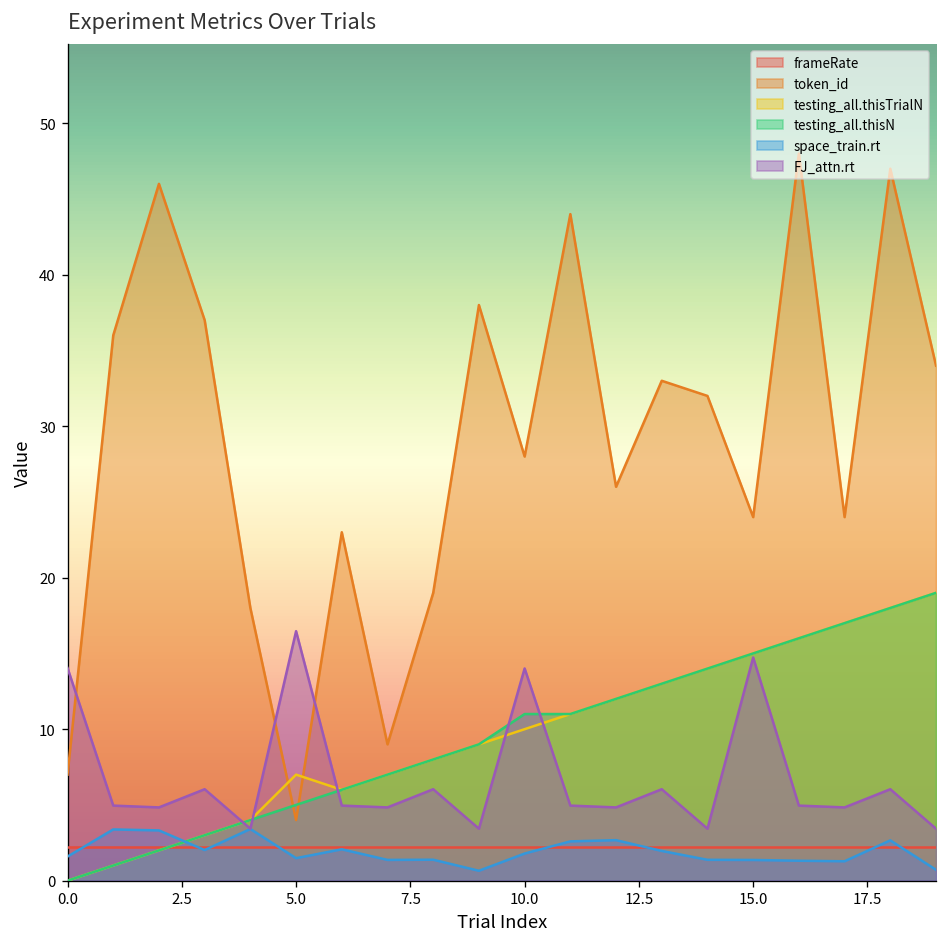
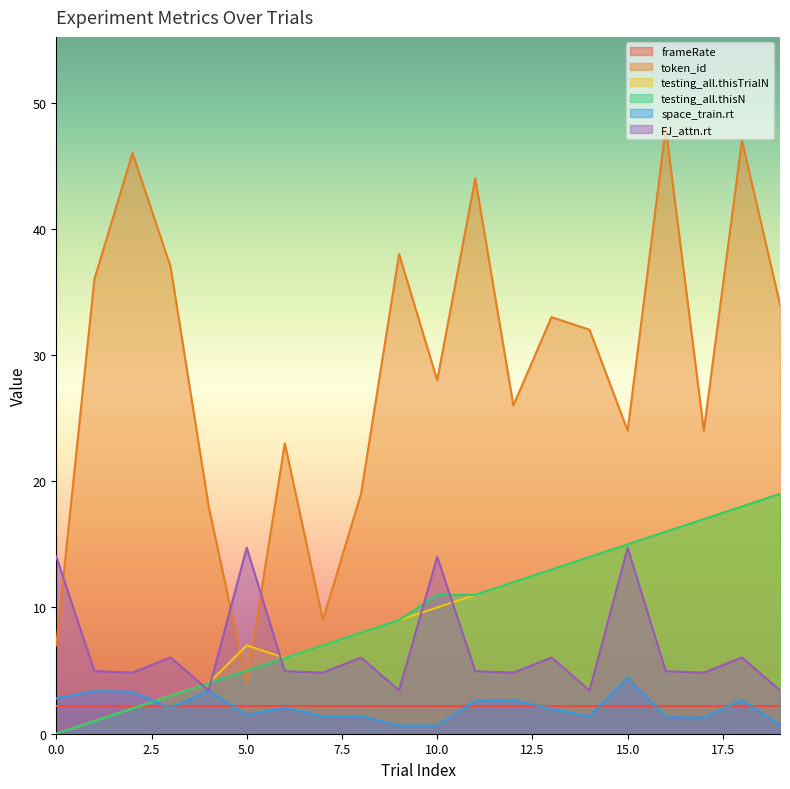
space_train.rt, 0.0: 1.6 -> 2.8
FJ_attn.rt, 5.0: 16.5 -> 14.7
space_train.rt, 10.0: 1.8 -> 0.7
space_train.rt, 15.0: 1.4 -> 4.4
